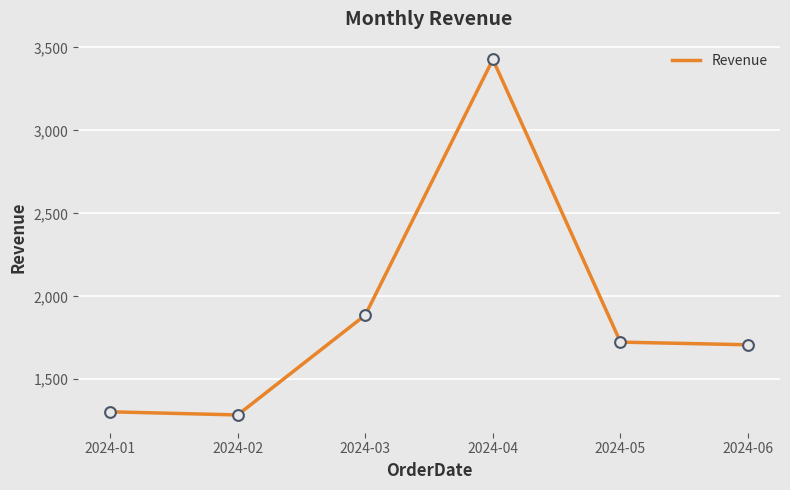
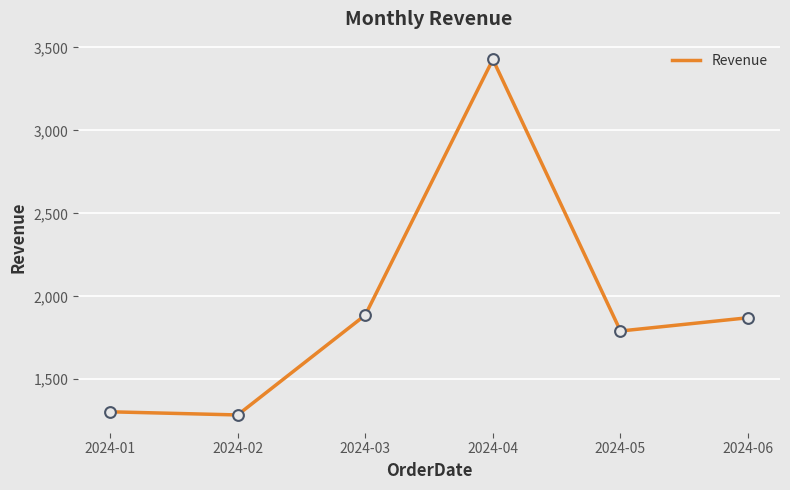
2024-05: 1,720 -> 1,790
2024-06: 1,710 -> 1,870
